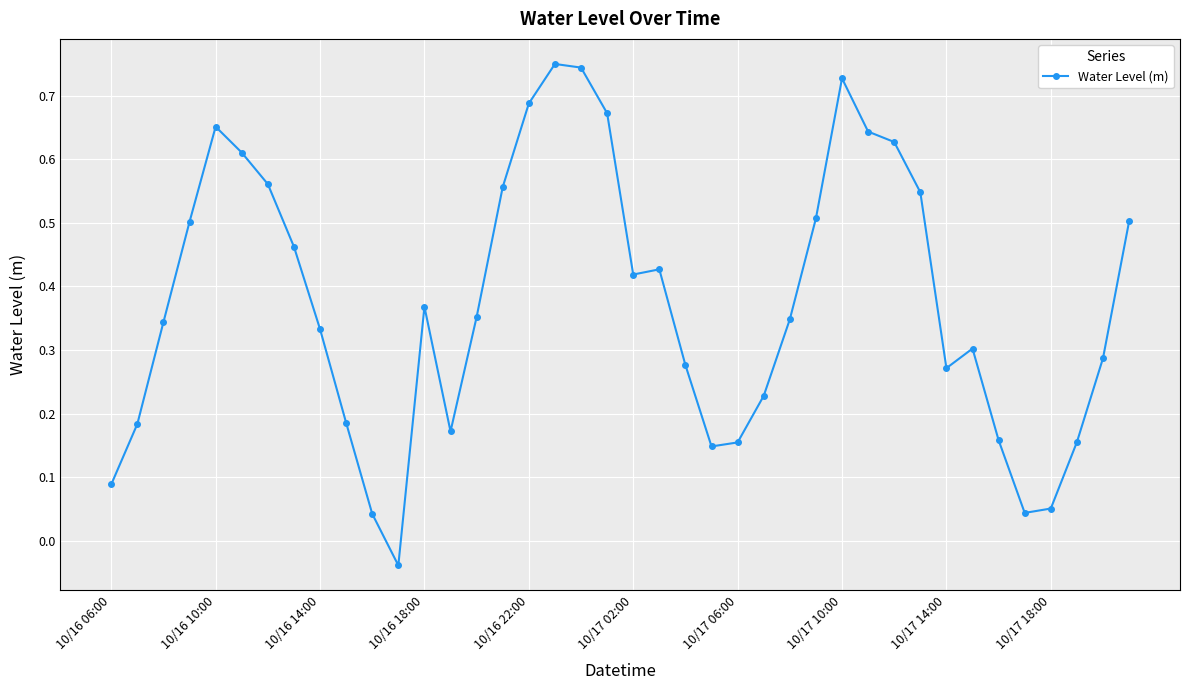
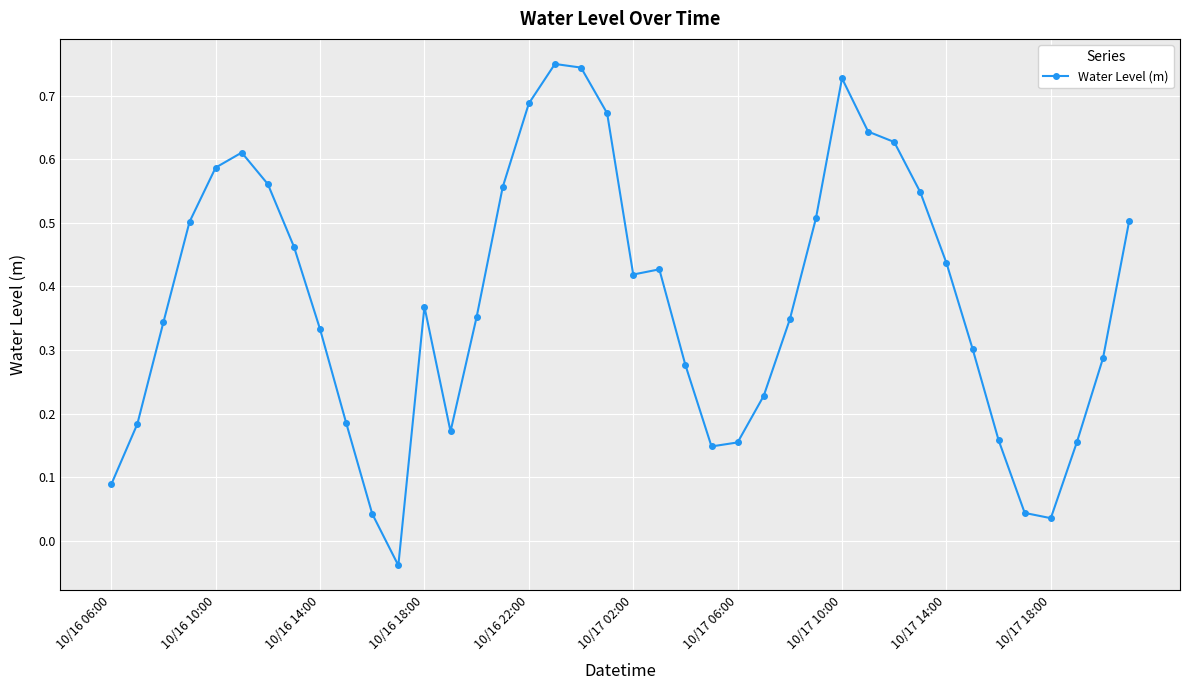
10/16 10:00: 0.65 -> 0.59
10/17 14:00: 0.27 -> 0.44
10/17 18:00: 0.05 -> 0.04
